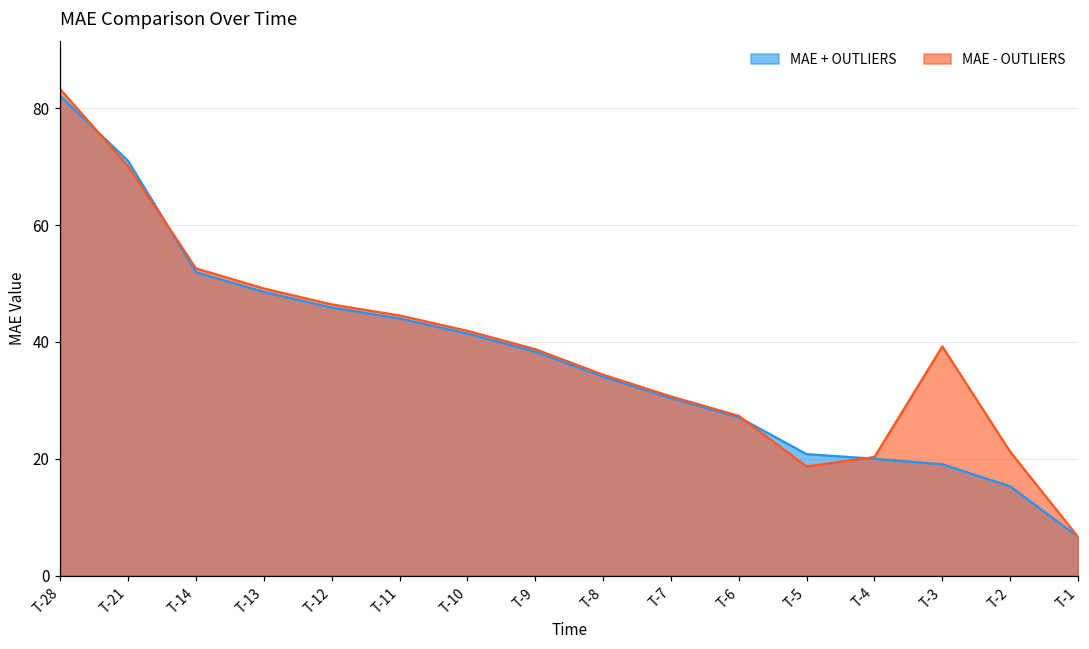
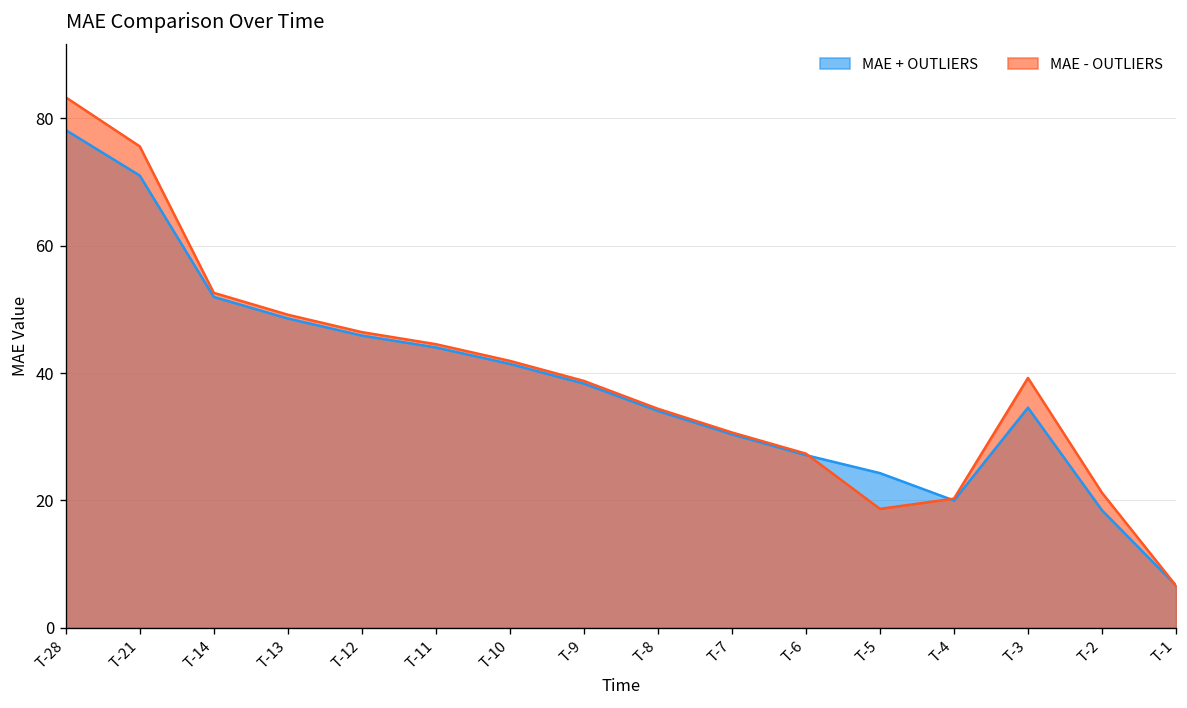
MAE + OUTLIERS, T-28: 82 -> 78
MAE - OUTLIERS, T-21: 70 -> 76
MAE + OUTLIERS, T-5: 21 -> 24
MAE + OUTLIERS, T-3: 19 -> 35
MAE + OUTLIERS, T-2: 15 -> 18
